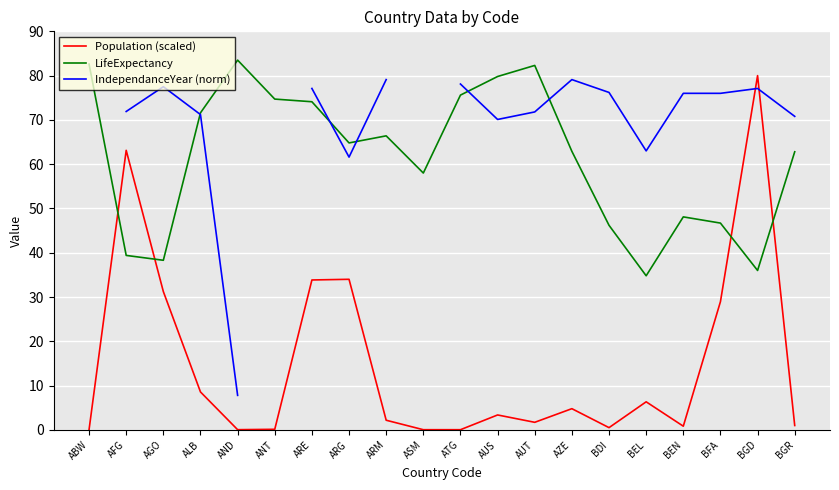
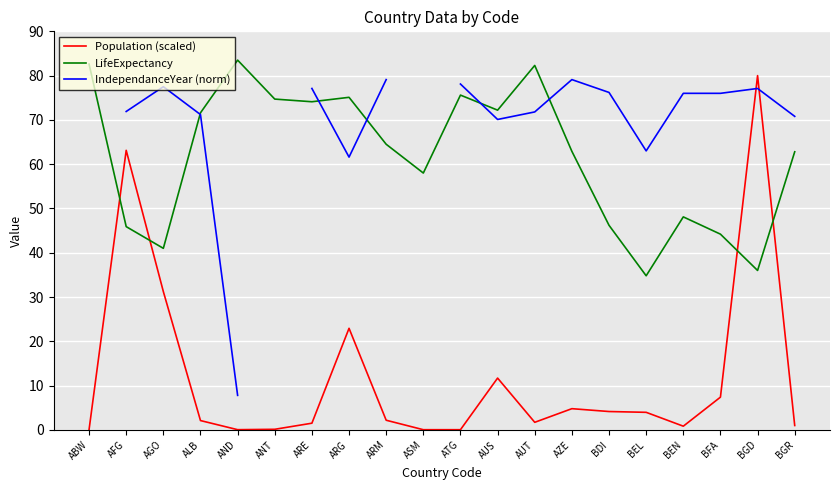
LifeExpectancy, AFG: 39 -> 46
LifeExpectancy, AGO: 38 -> 41
Population (scaled), ALB: 9 -> 2
Population (scaled), ARE: 34 -> 2
Population (scaled), ARG: 34 -> 23
LifeExpectancy, ARG: 65 -> 75
LifeExpectancy, ARM: 66 -> 65
Population (scaled), AUS: 3 -> 12
LifeExpectancy, AUS: 80 -> 72
Population (scaled), BDI: 1 -> 4
Population (scaled), BEL: 6 -> 4
Population (scaled), BFA: 29 -> 7
LifeExpectancy, BFA: 47 -> 44
